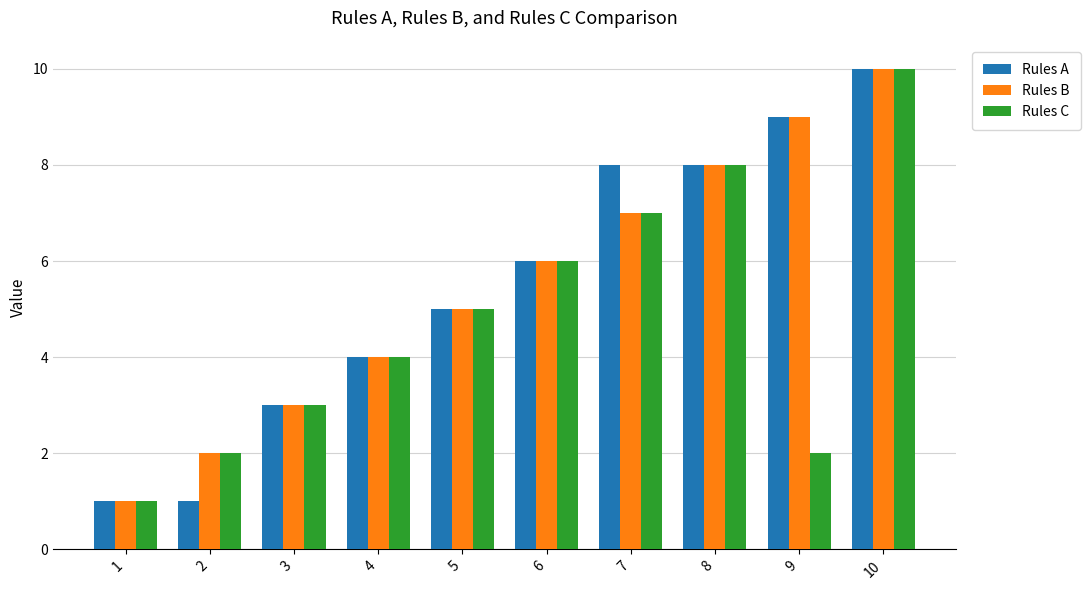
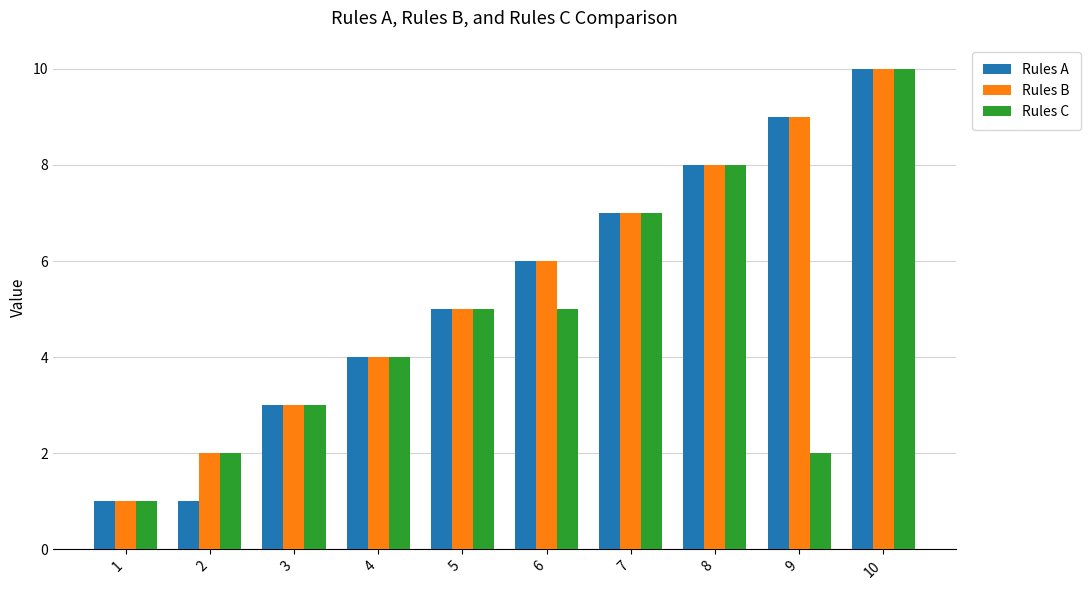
Rules C, 6: 6 -> 5
Rules A, 7: 8 -> 7
